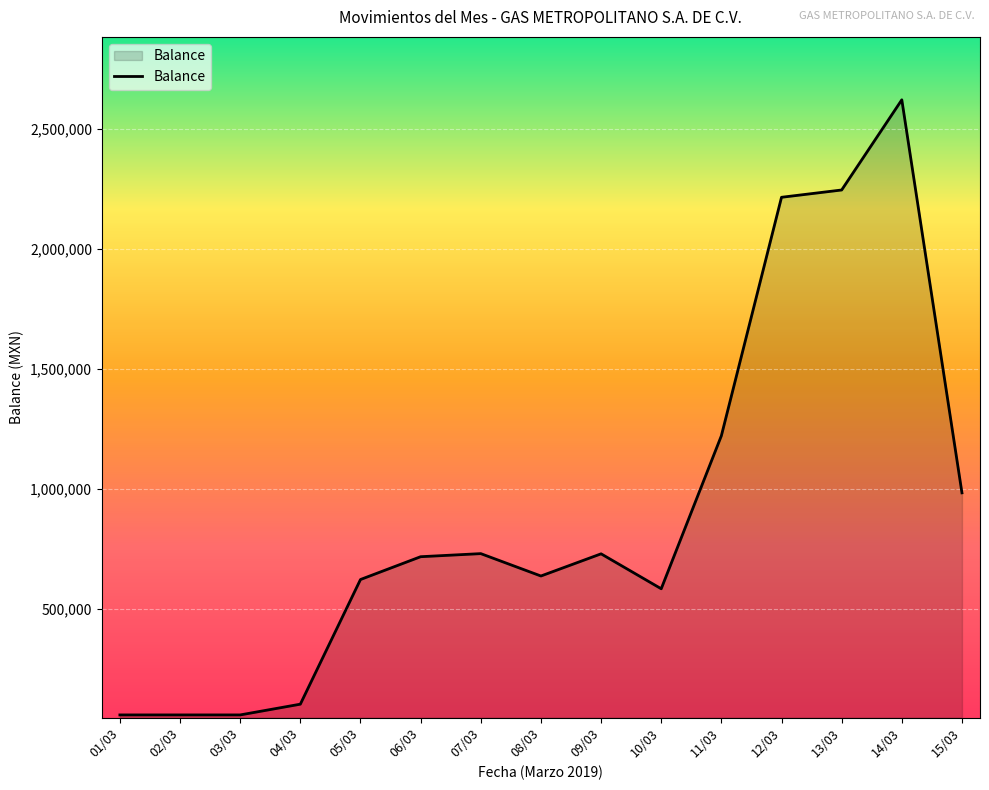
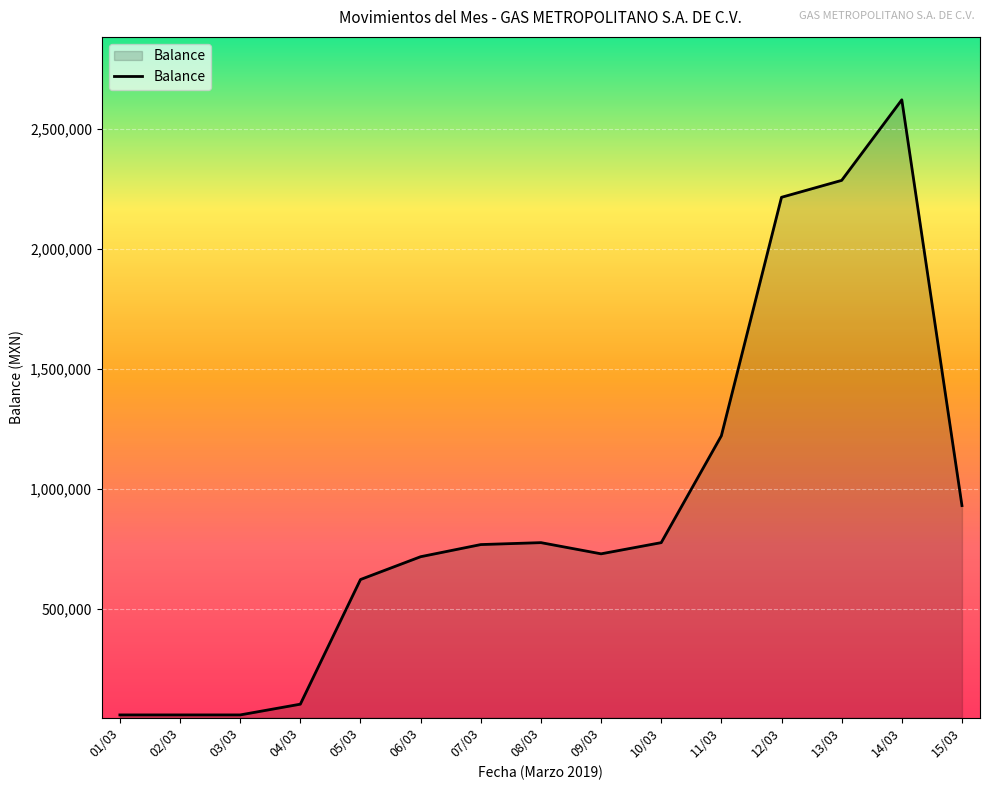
07/03: 730,000 -> 770,000
08/03: 640,000 -> 780,000
10/03: 580,000 -> 780,000
13/03: 2,250,000 -> 2,290,000
15/03: 980,000 -> 930,000
